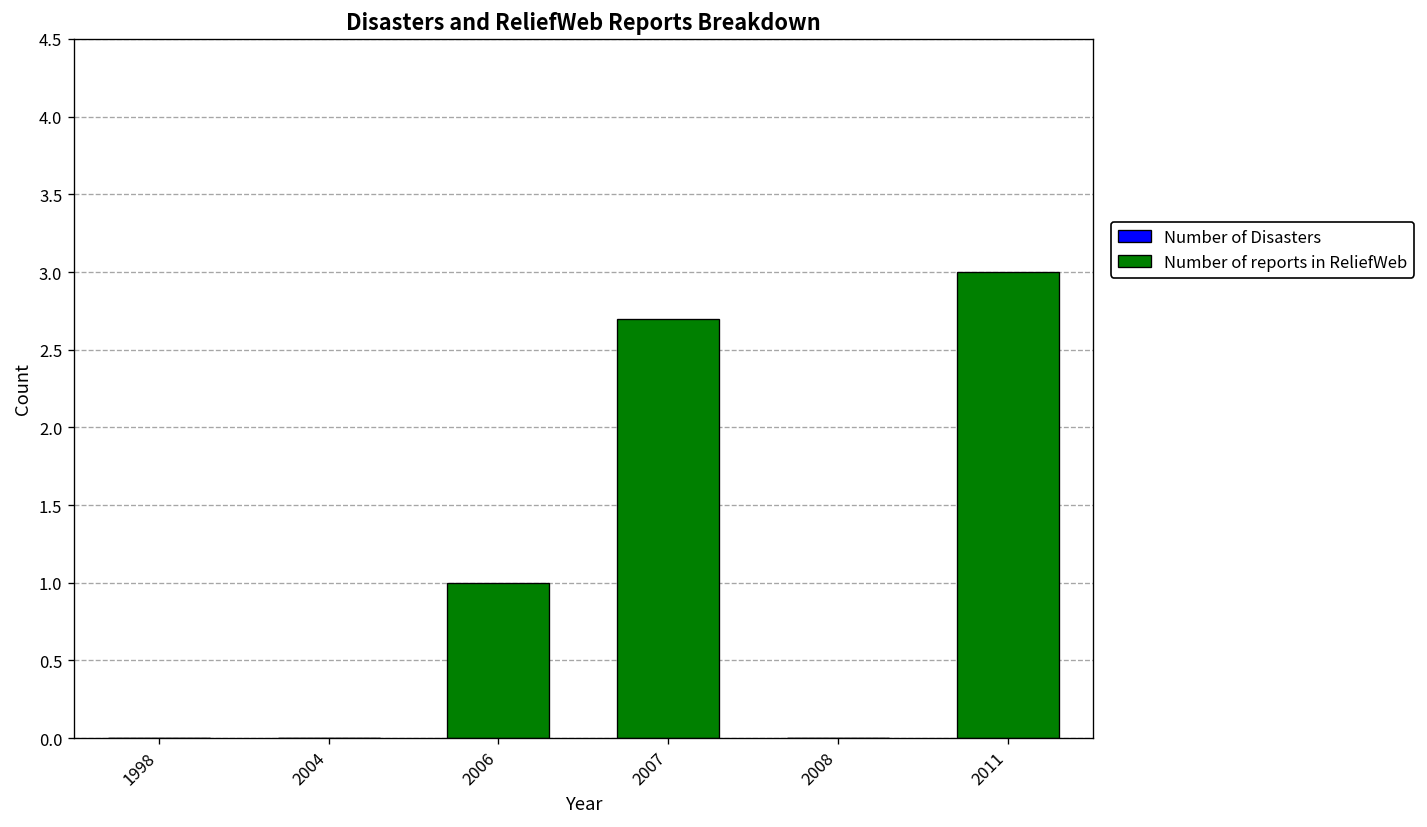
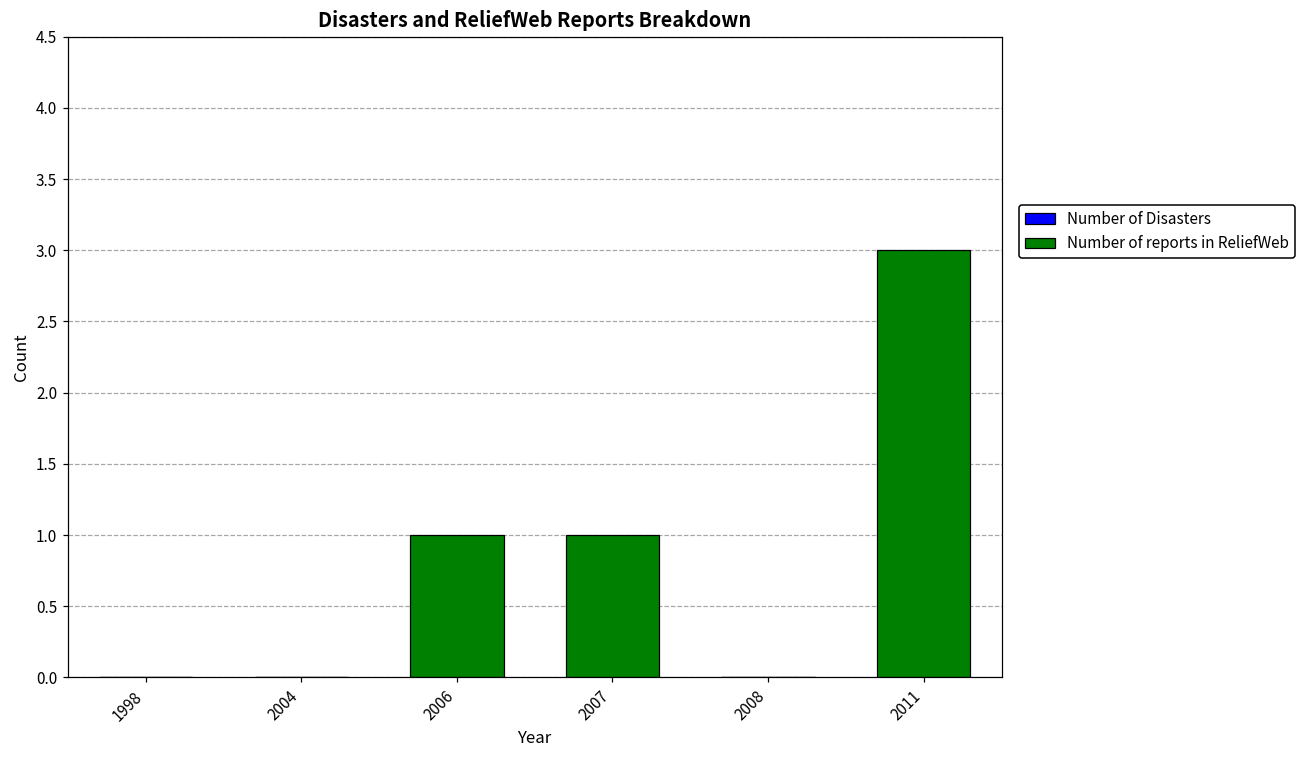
Number of reports in ReliefWeb, 2007: 2.7 -> 1.0
